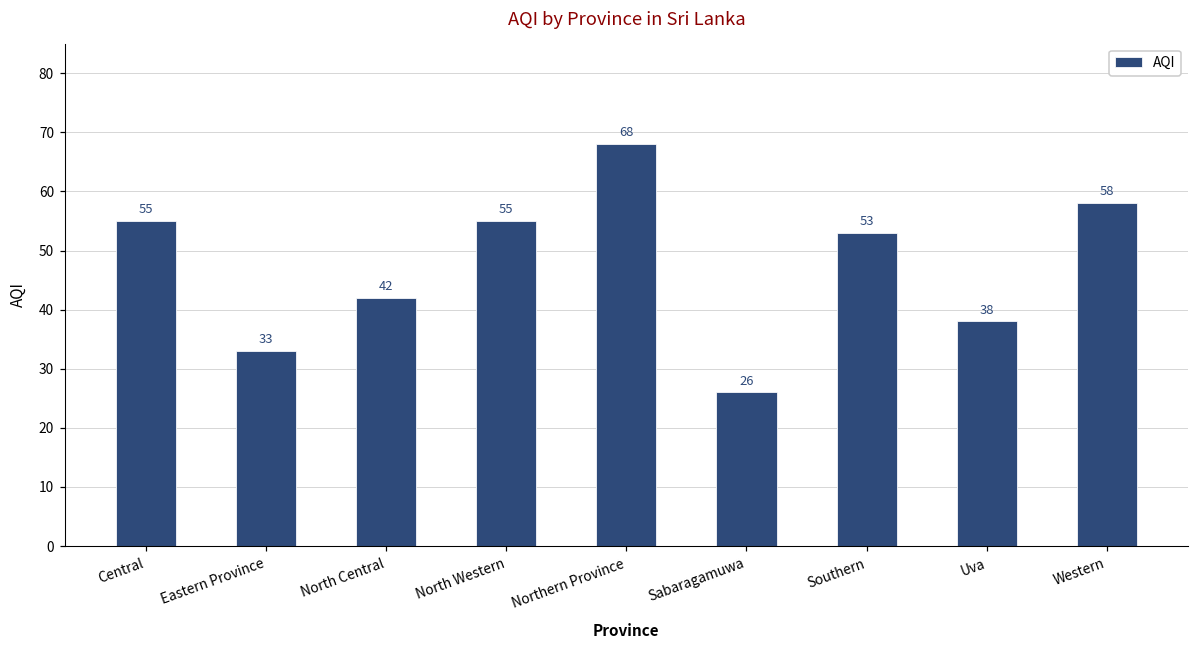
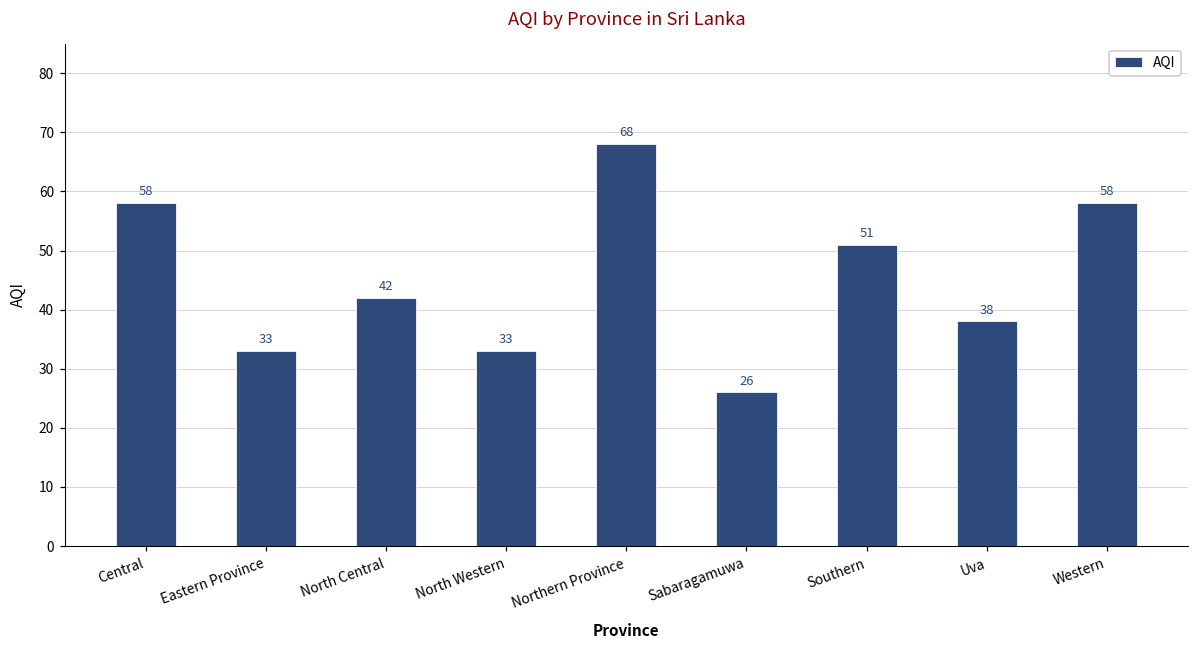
Central: 55 -> 58
North Western: 55 -> 33
Southern: 53 -> 51
